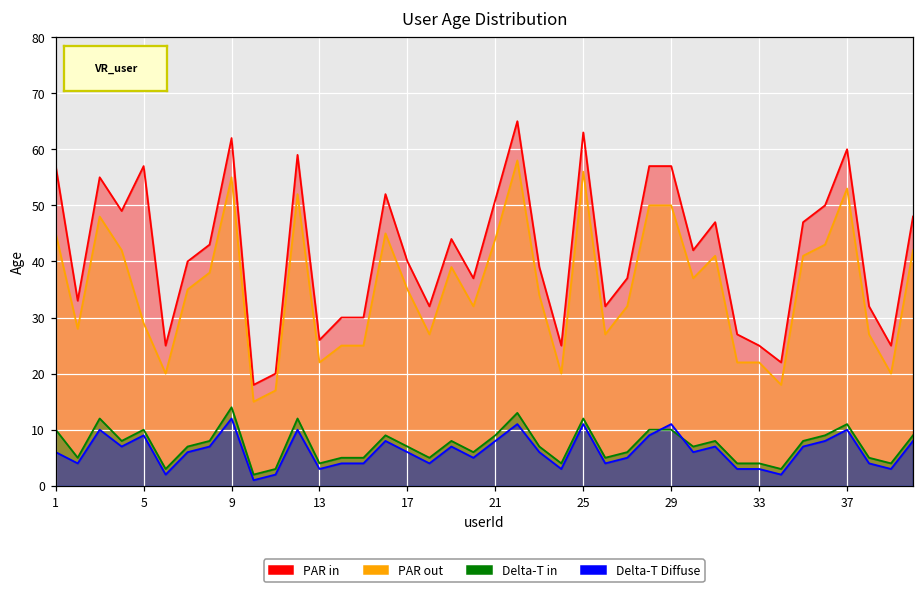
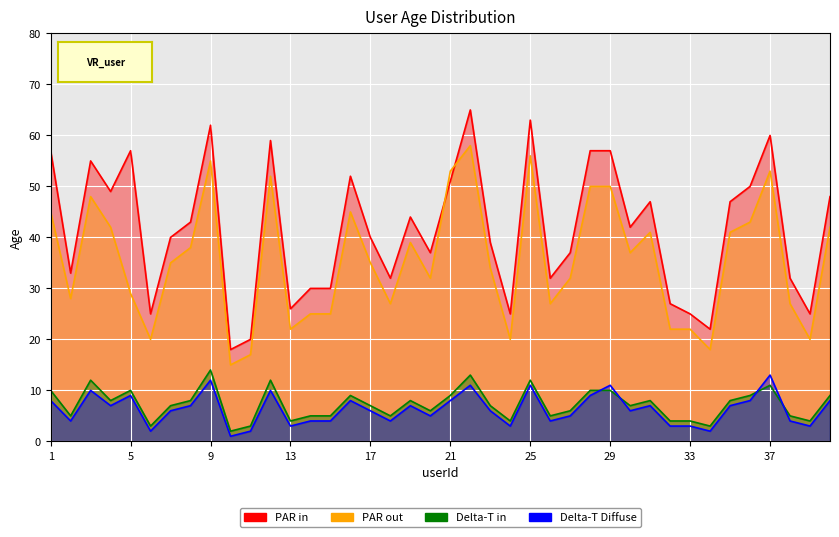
Delta-T Diffuse, 1: 6 -> 8
PAR out, 21: 44 -> 53
Delta-T Diffuse, 37: 10 -> 13
